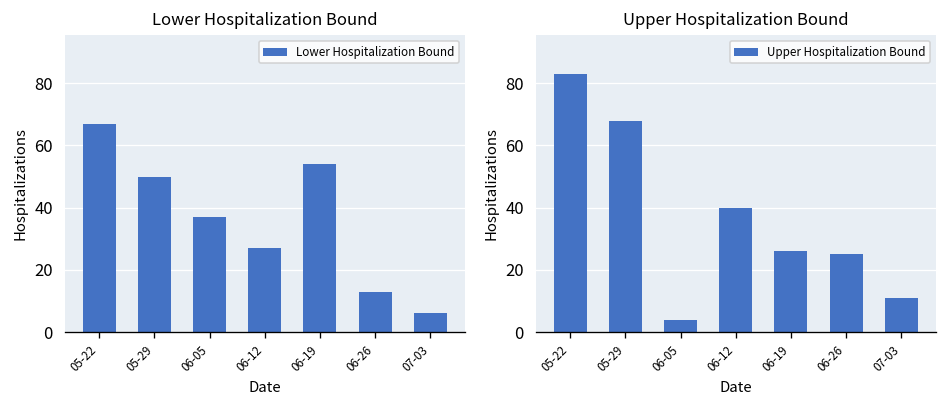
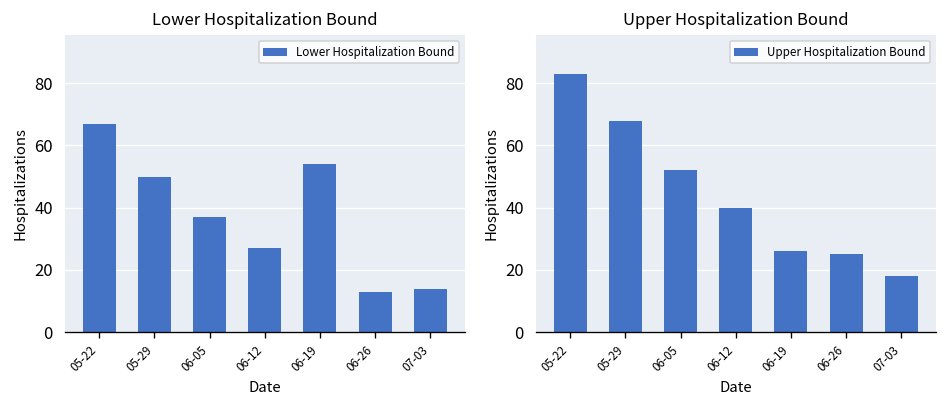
Lower Hospitalization Bound, 07-03: 6 -> 14
Upper Hospitalization Bound, 06-05: 4 -> 52
Upper Hospitalization Bound, 07-03: 11 -> 18
